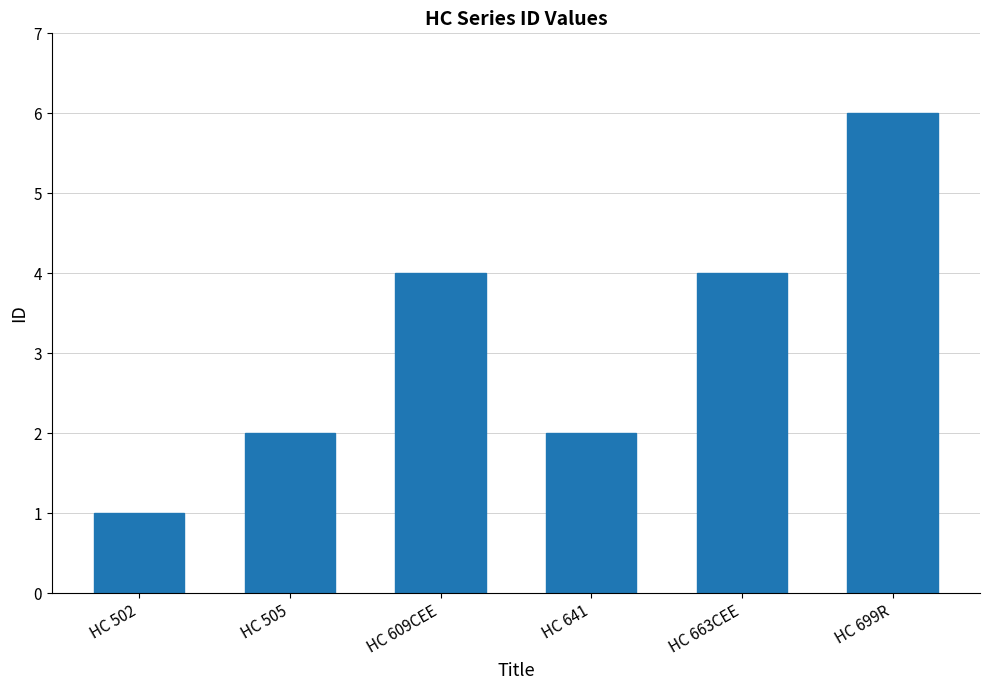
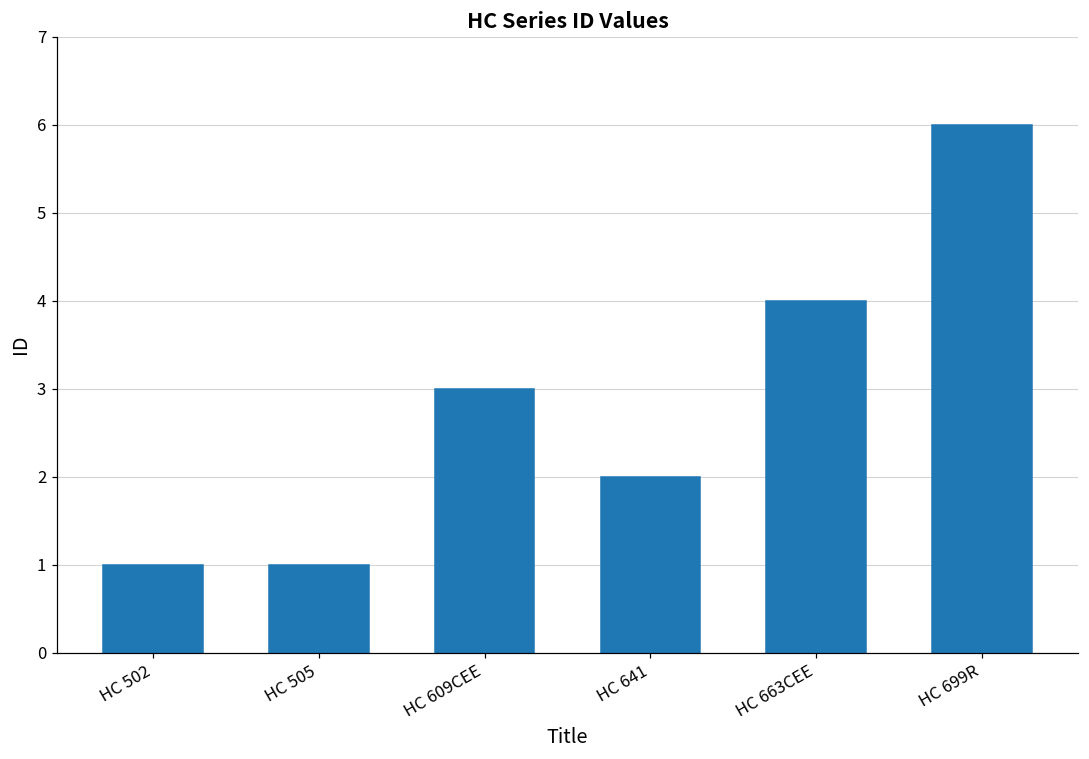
HC 505: 2 -> 1
HC 609CEE: 4 -> 3
